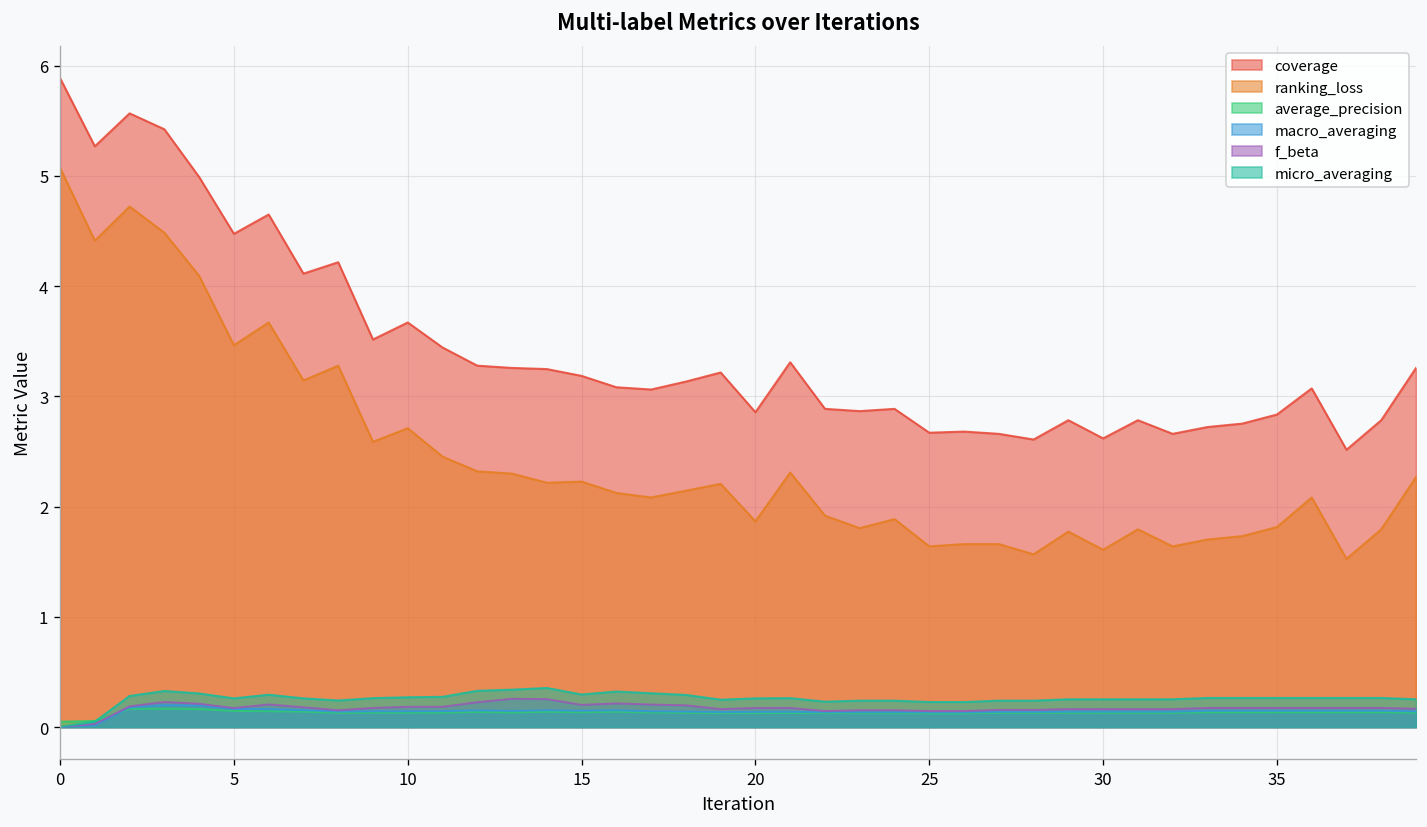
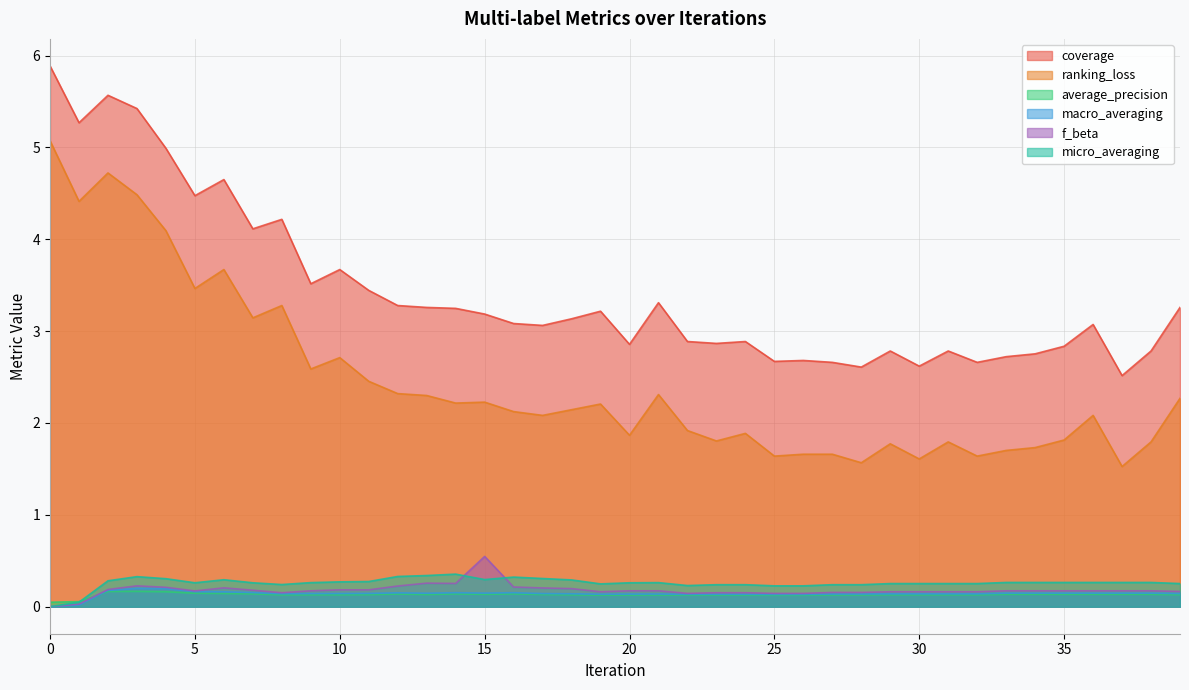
f_beta, 15: 0.2 -> 0.5
